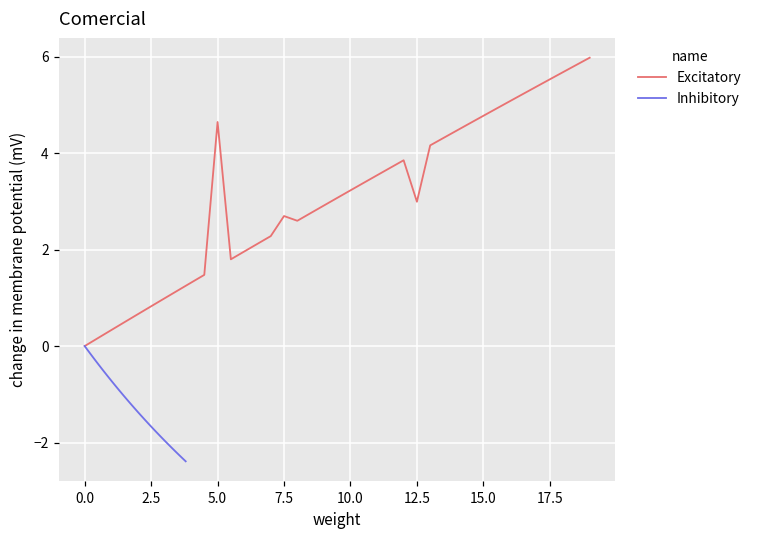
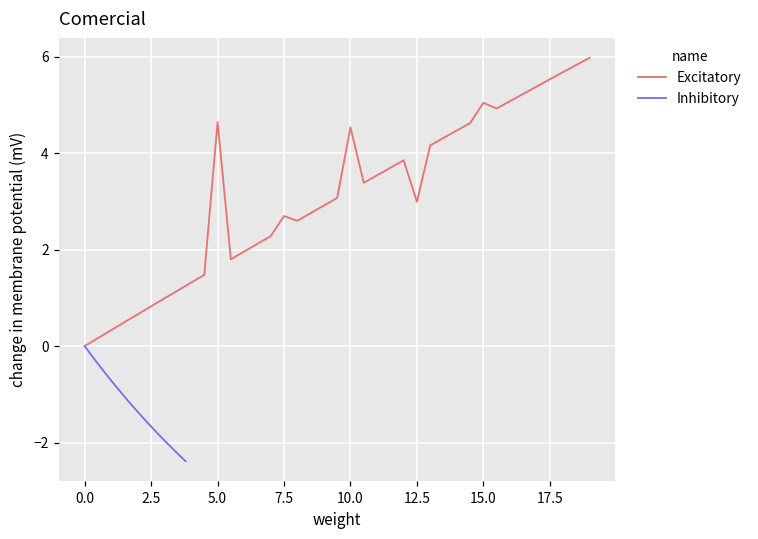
Excitatory, 10.0: 3.2 -> 4.5
Excitatory, 15.0: 4.8 -> 5.0
